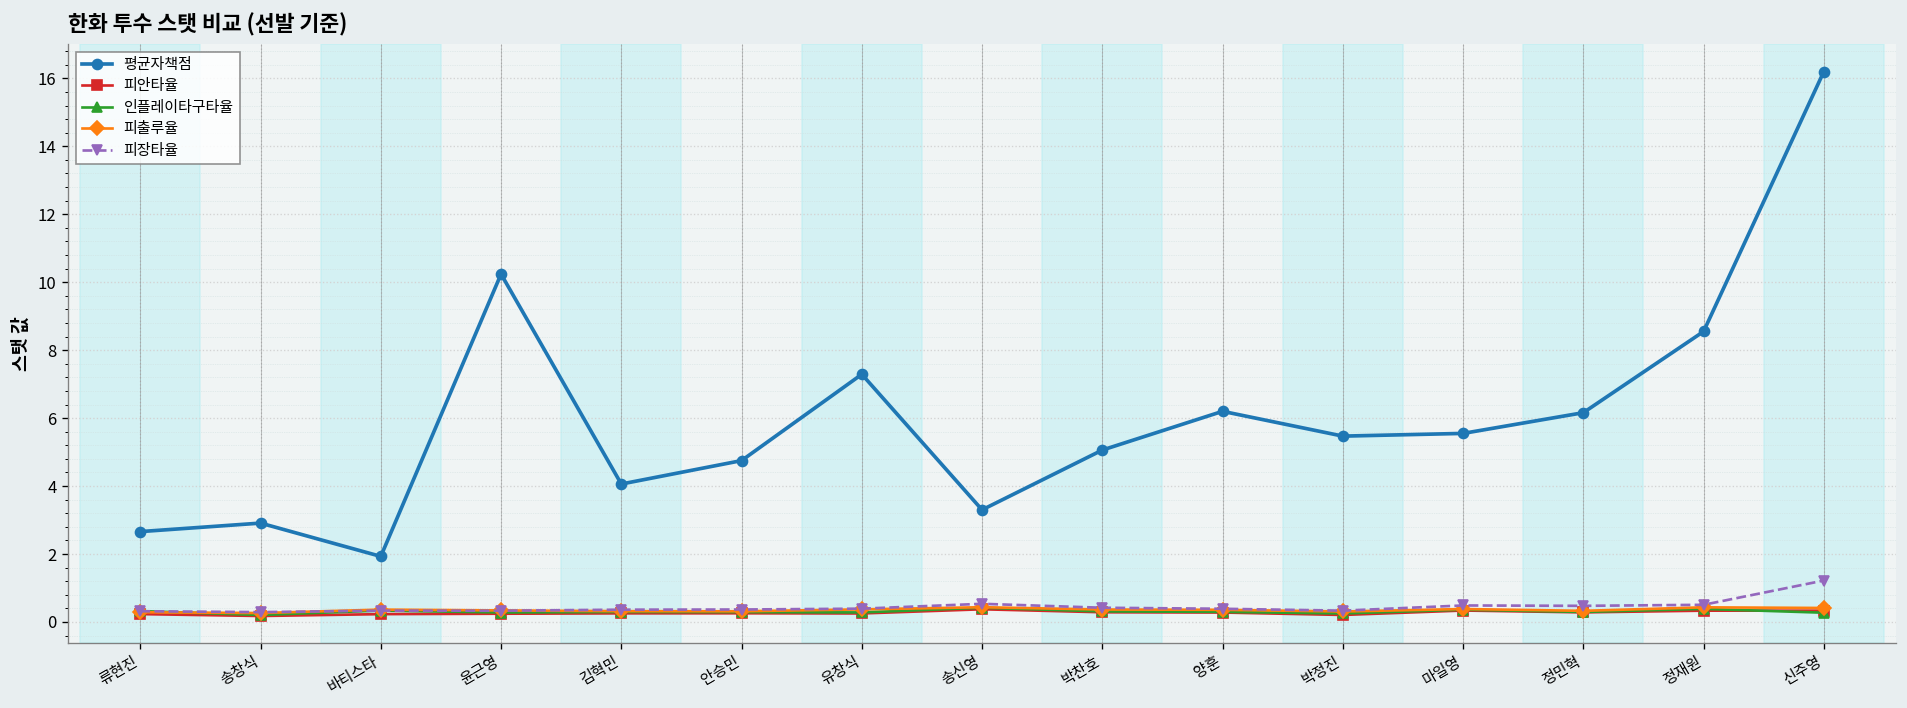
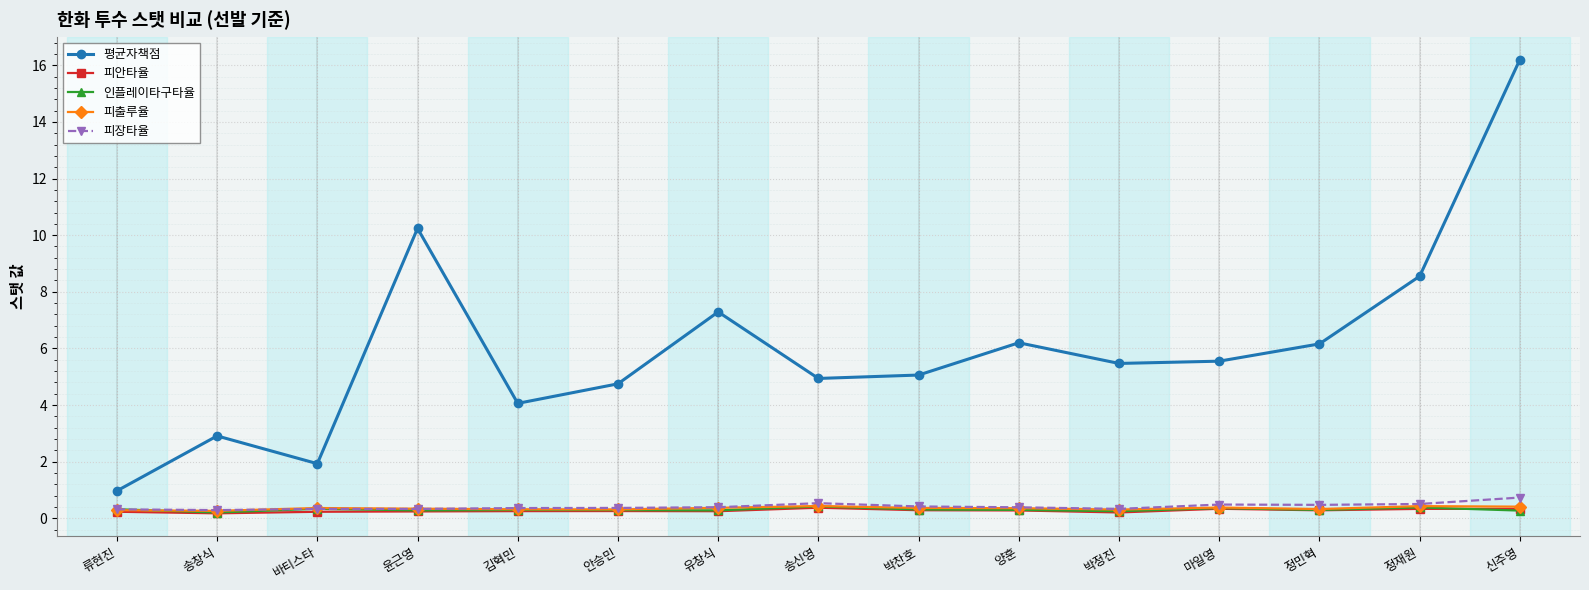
평균자책점, 류현진: 2.7 -> 1.0
평균자책점, 송신영: 3.3 -> 4.9
피장타율, 신주영: 1.2 -> 0.7
